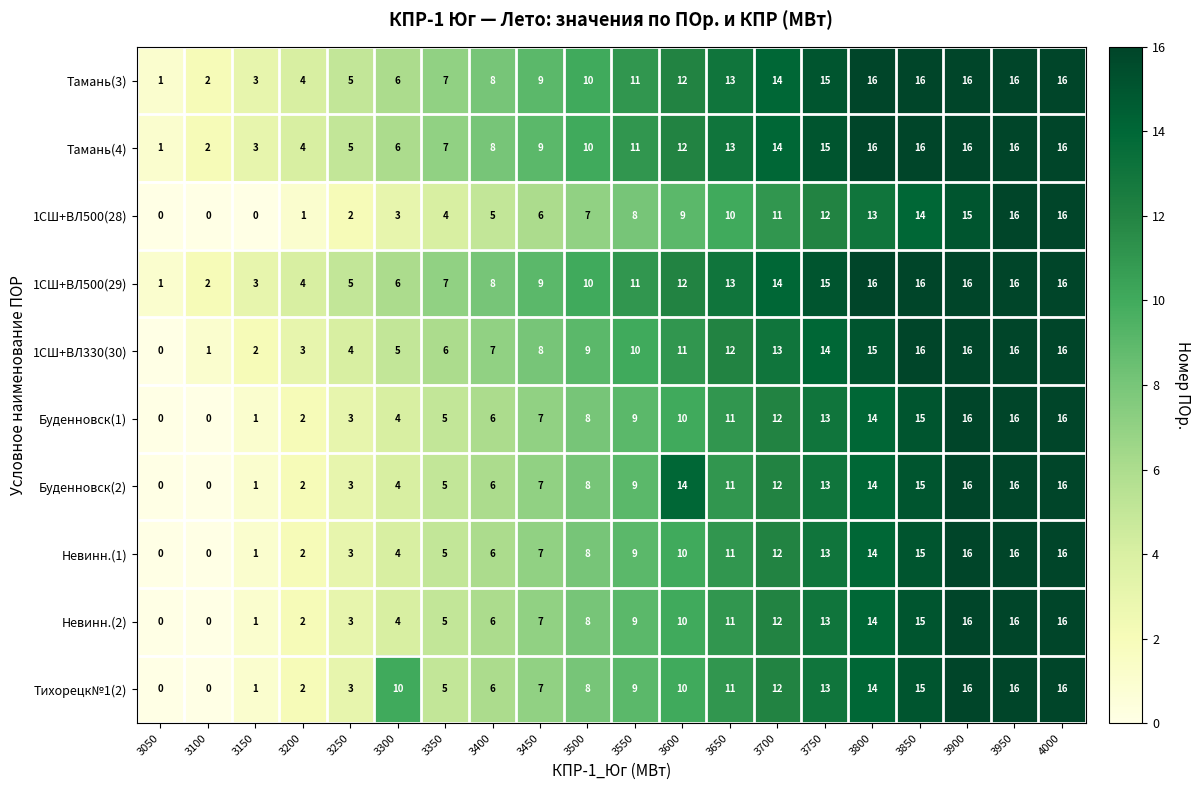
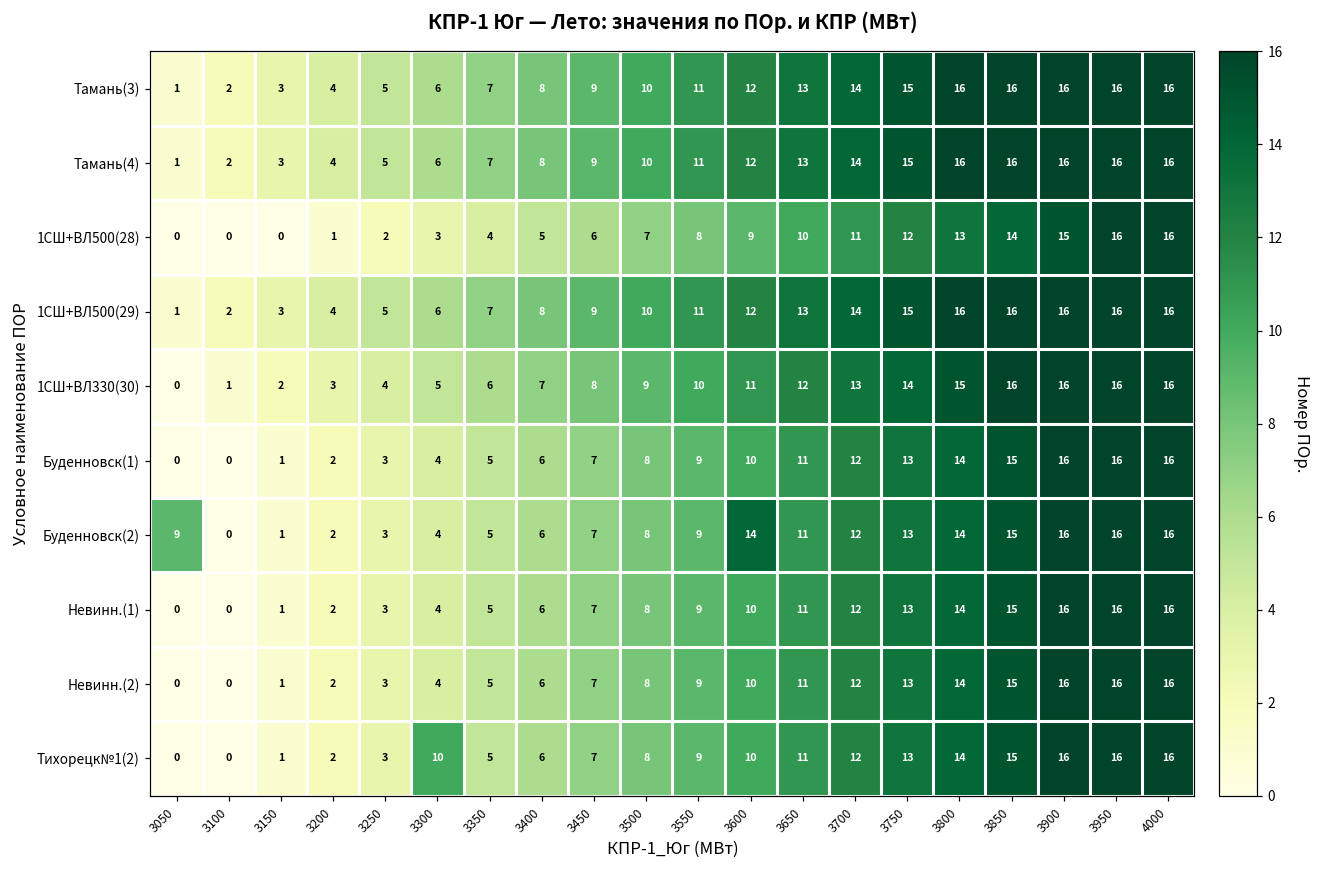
Буденновск(2), 3050: 0 -> 9
